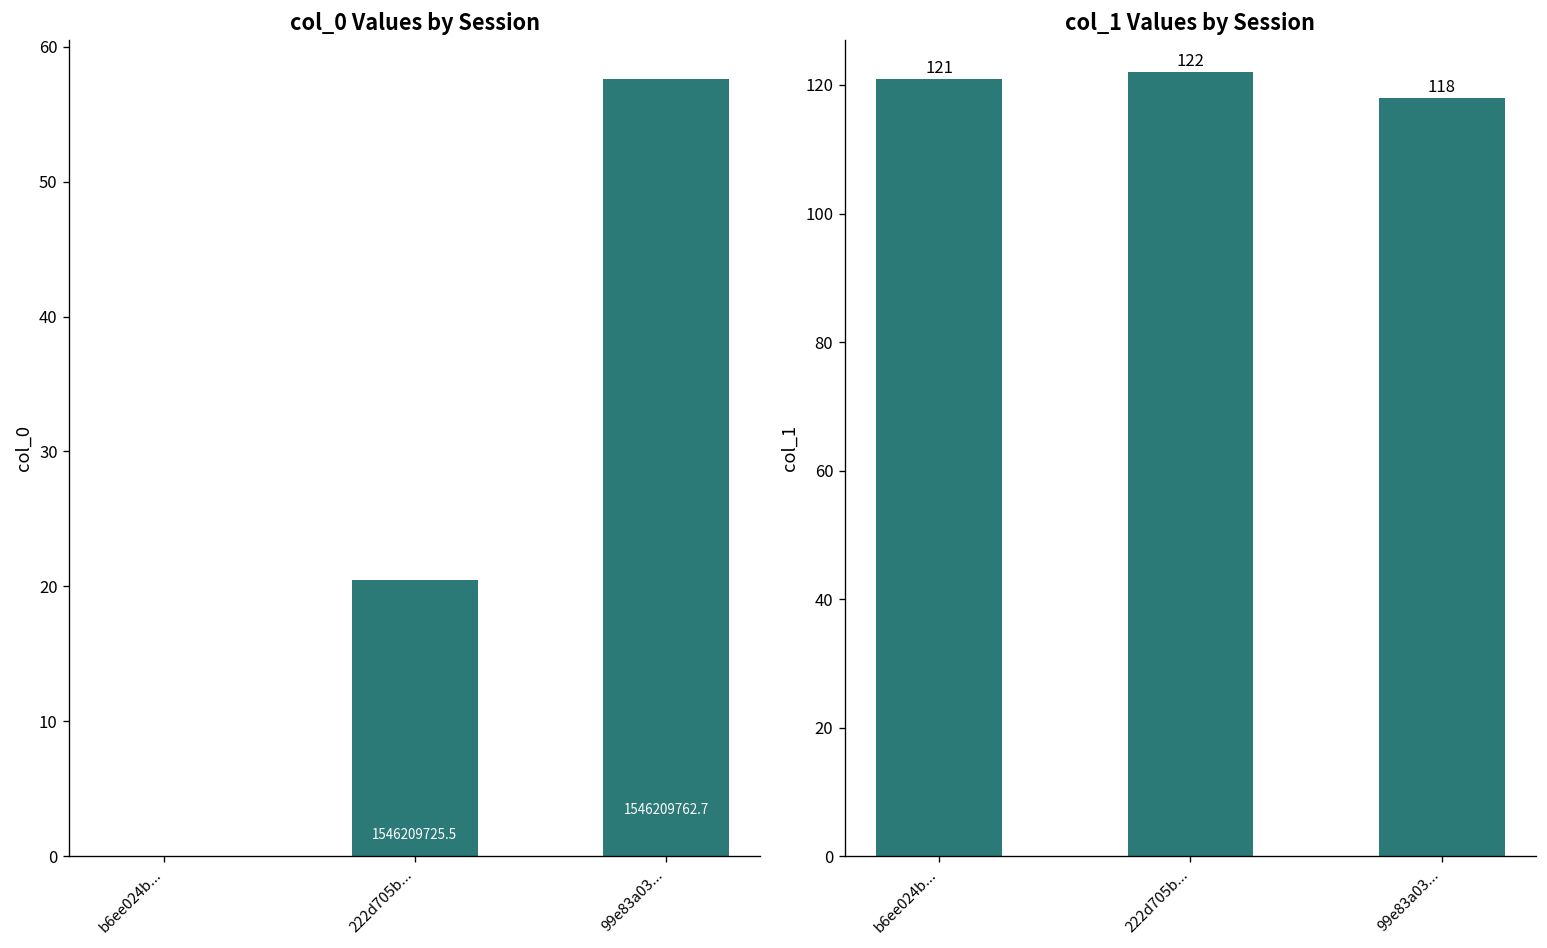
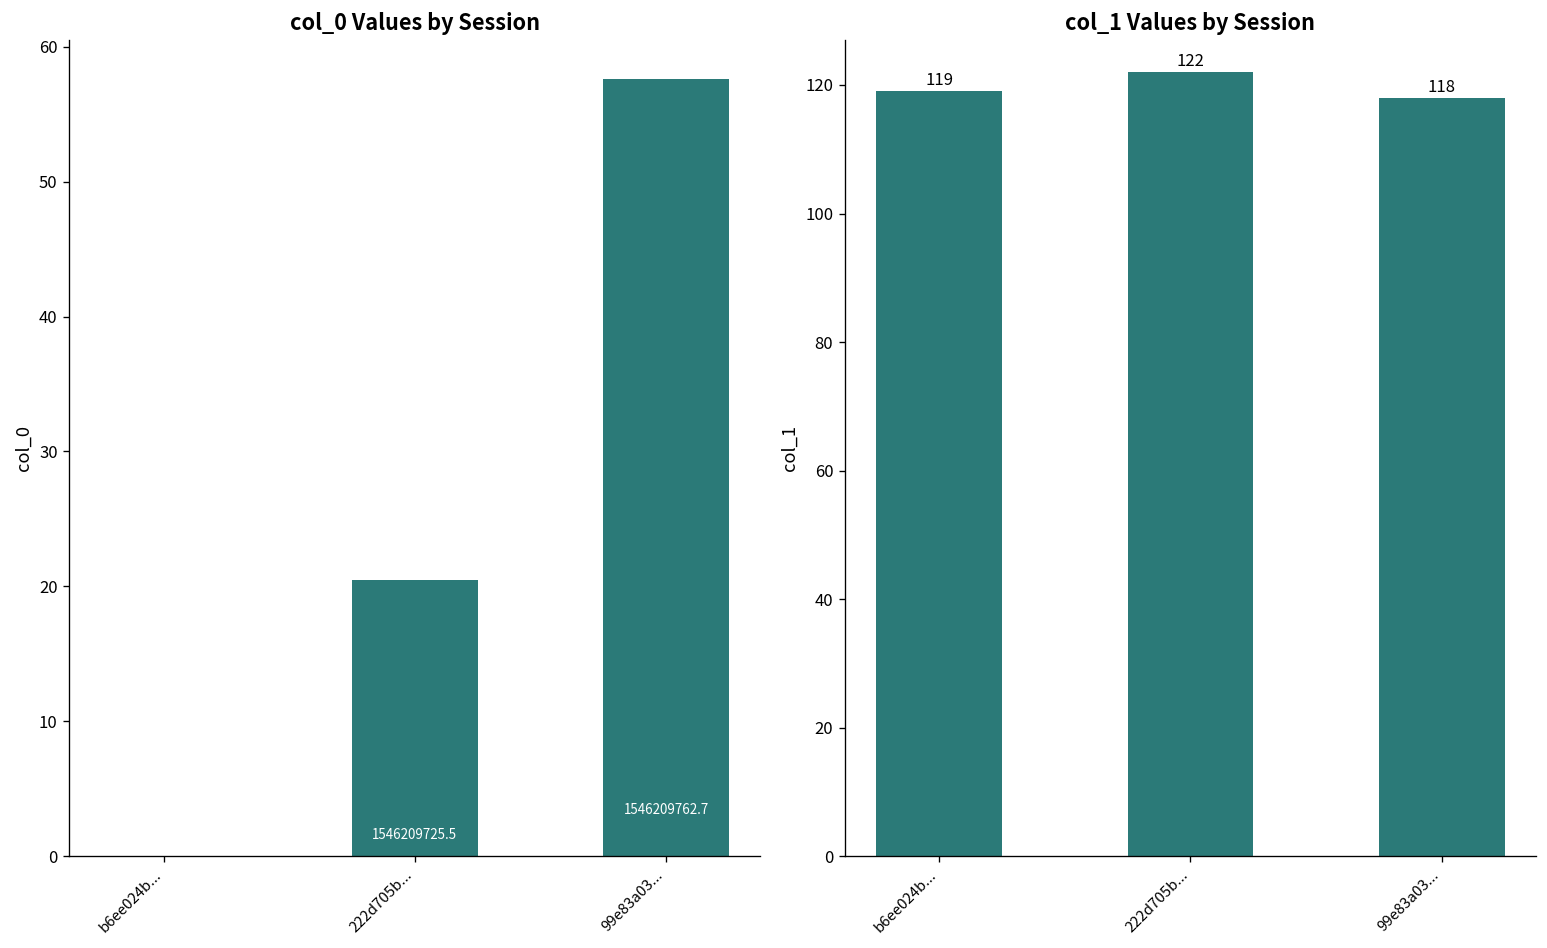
col_1 Values by Session, b6ee024b...: 121 -> 119
